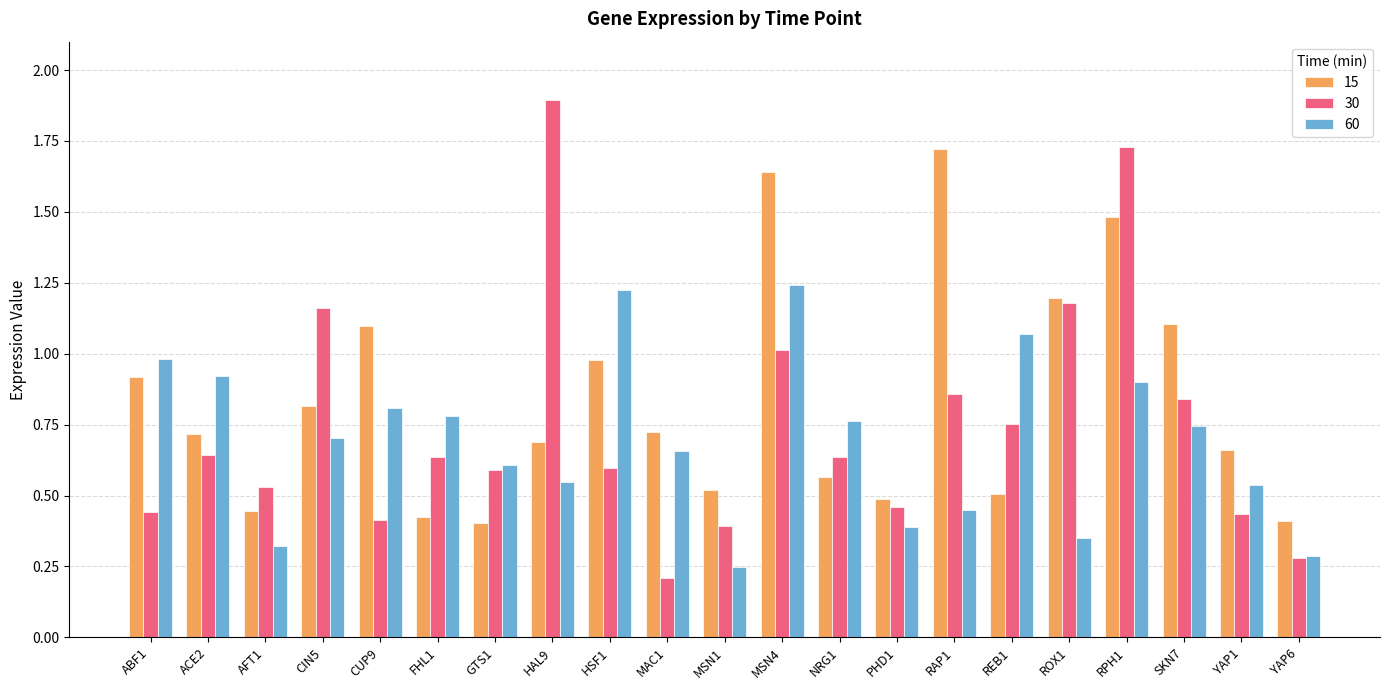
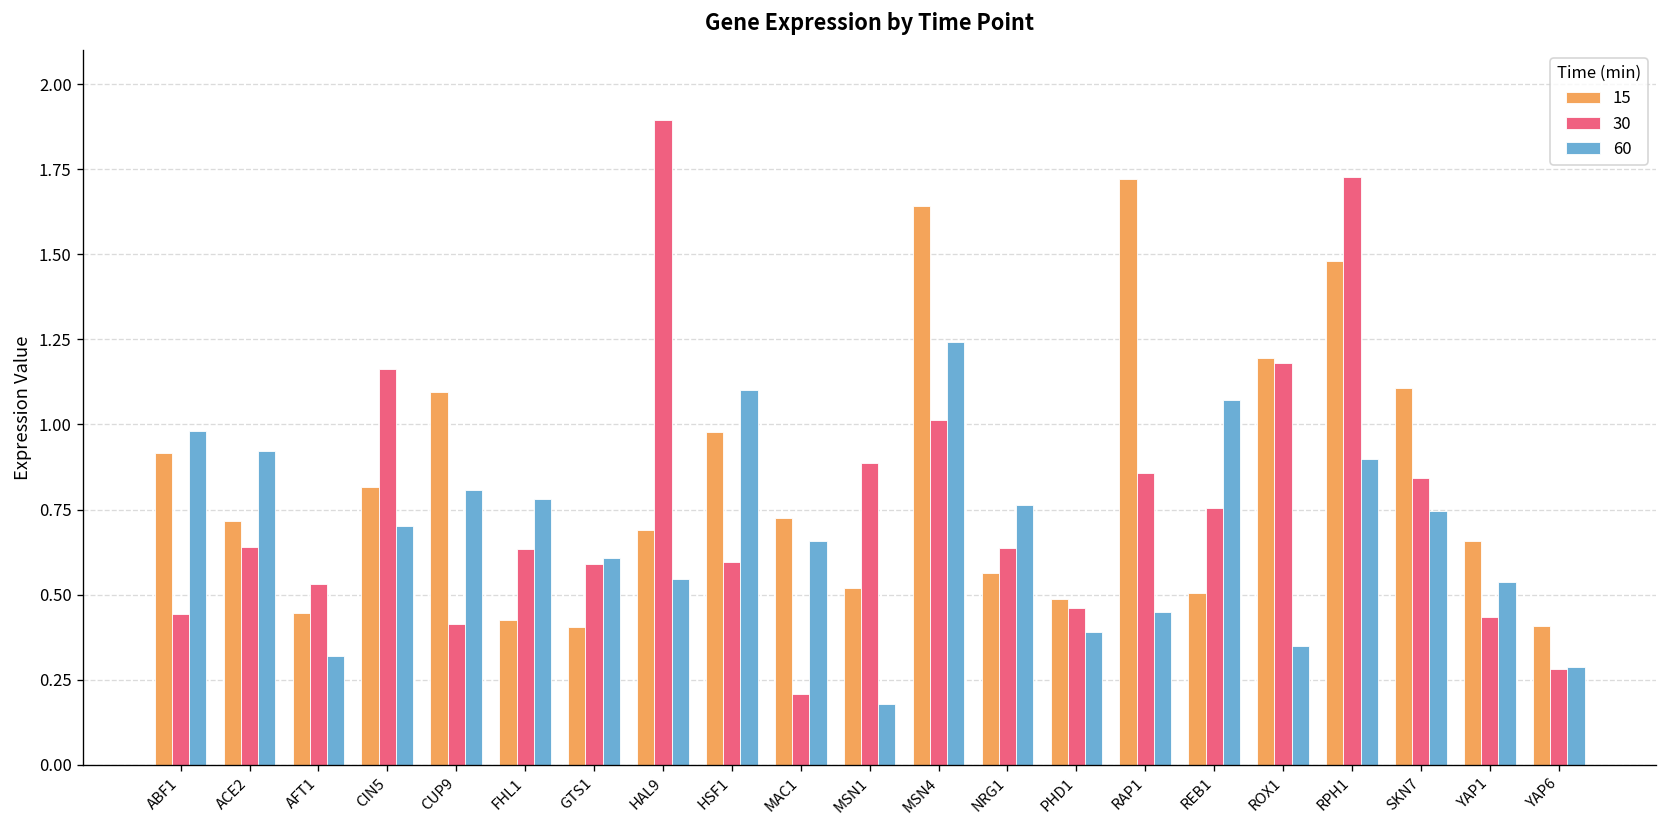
60, HSF1: 1.22 -> 1.10
30, MSN1: 0.39 -> 0.89
60, MSN1: 0.25 -> 0.18
